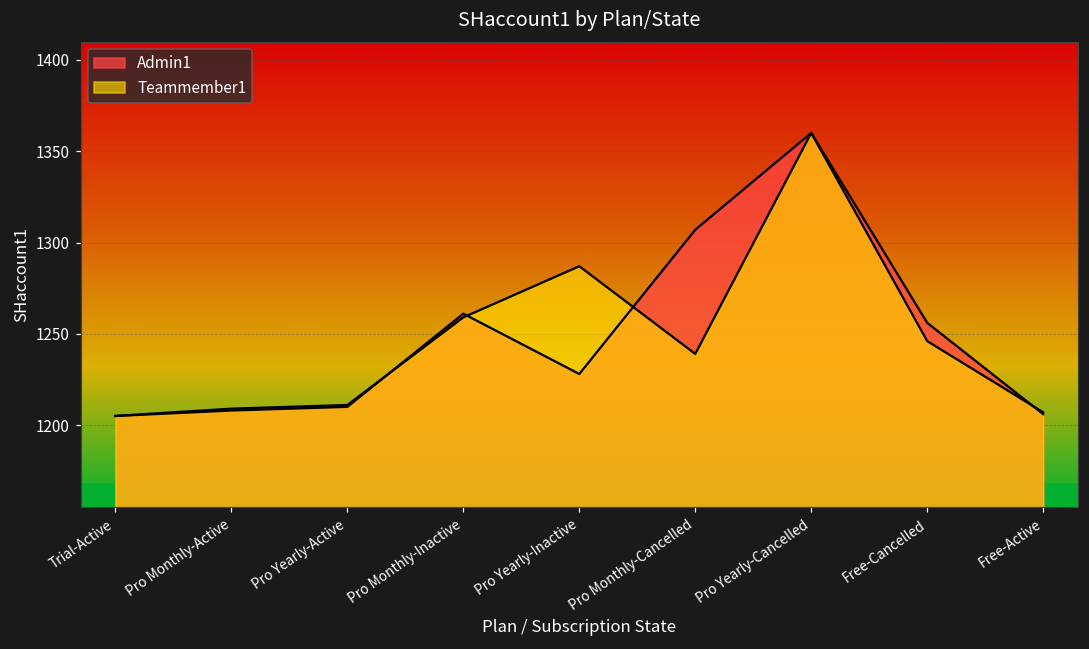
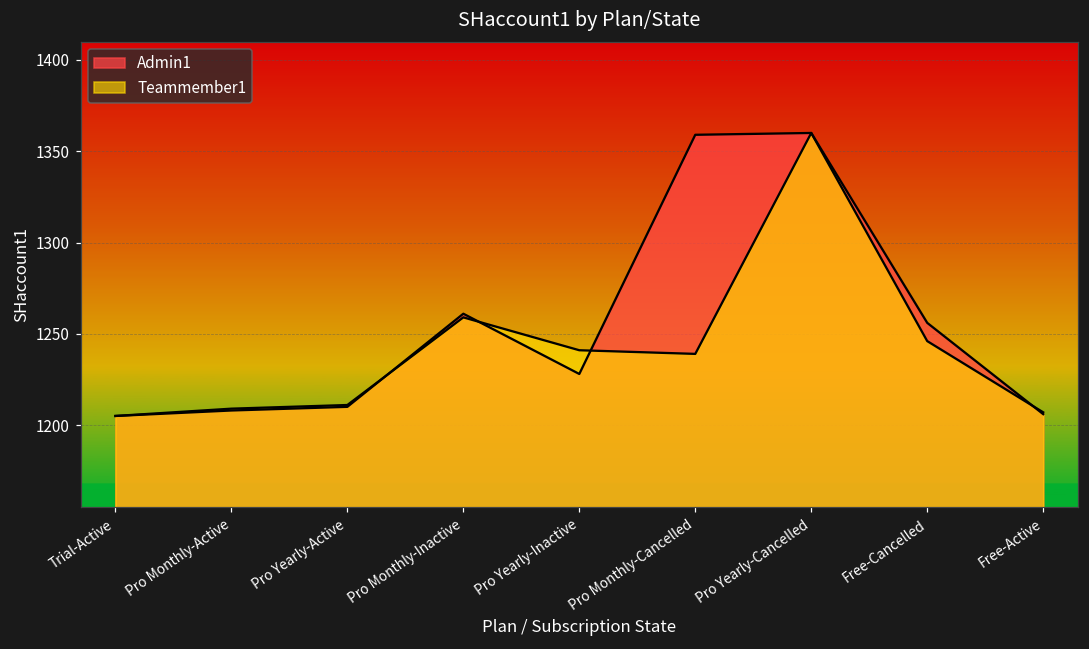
Teammember1, Pro Yearly-Inactive: 1287 -> 1241
Admin1, Pro Monthly-Cancelled: 1307 -> 1359
